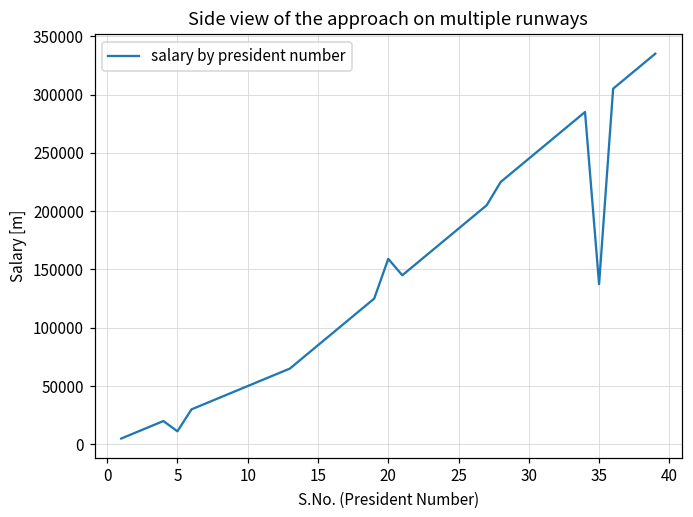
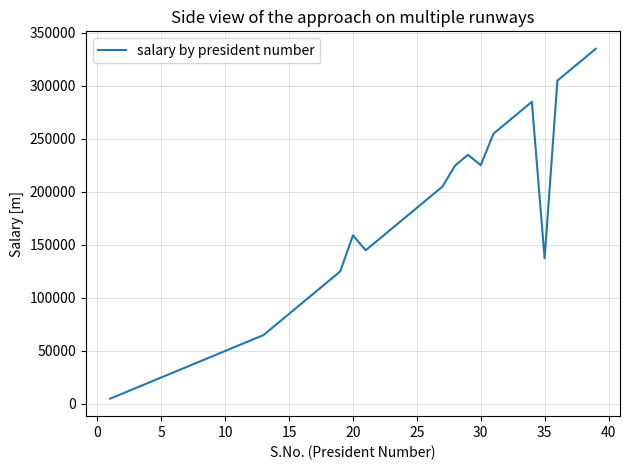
5: 11000 -> 25000
30: 245000 -> 225000
